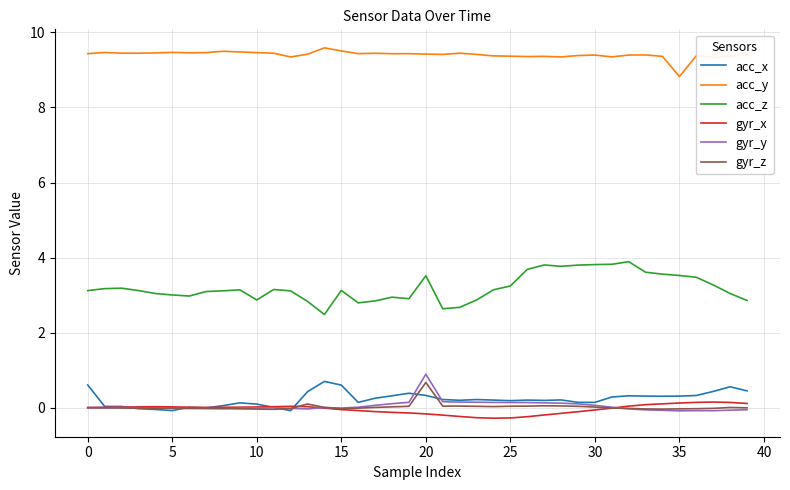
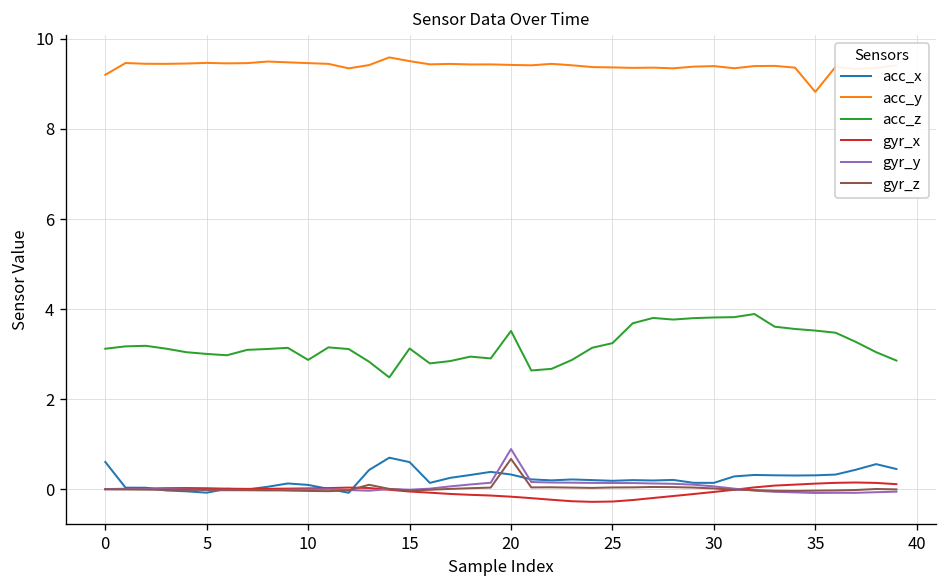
acc_y, 0: 9.4 -> 9.2
